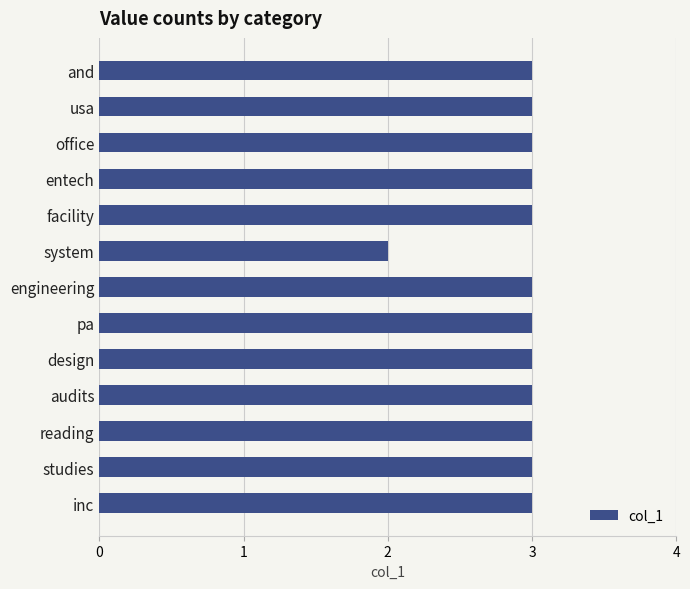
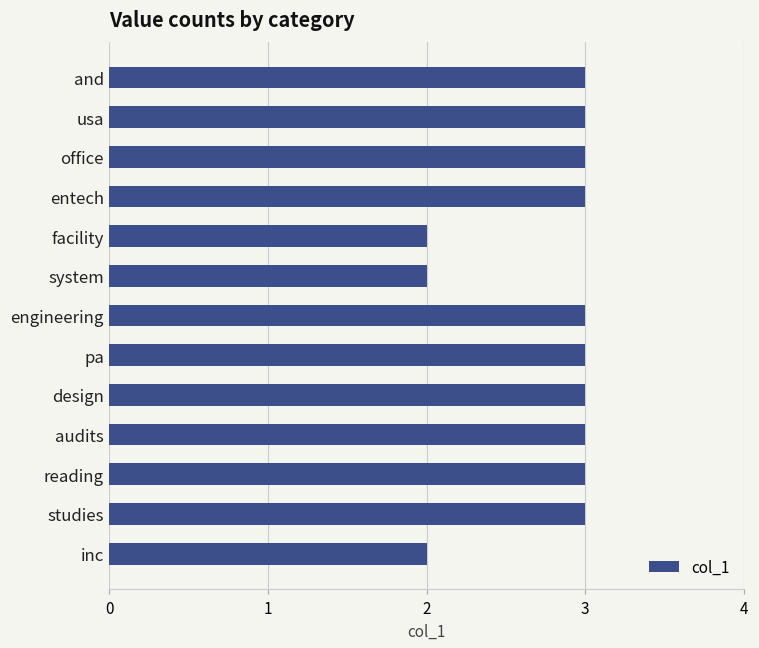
facility: 3 -> 2
inc: 3 -> 2
